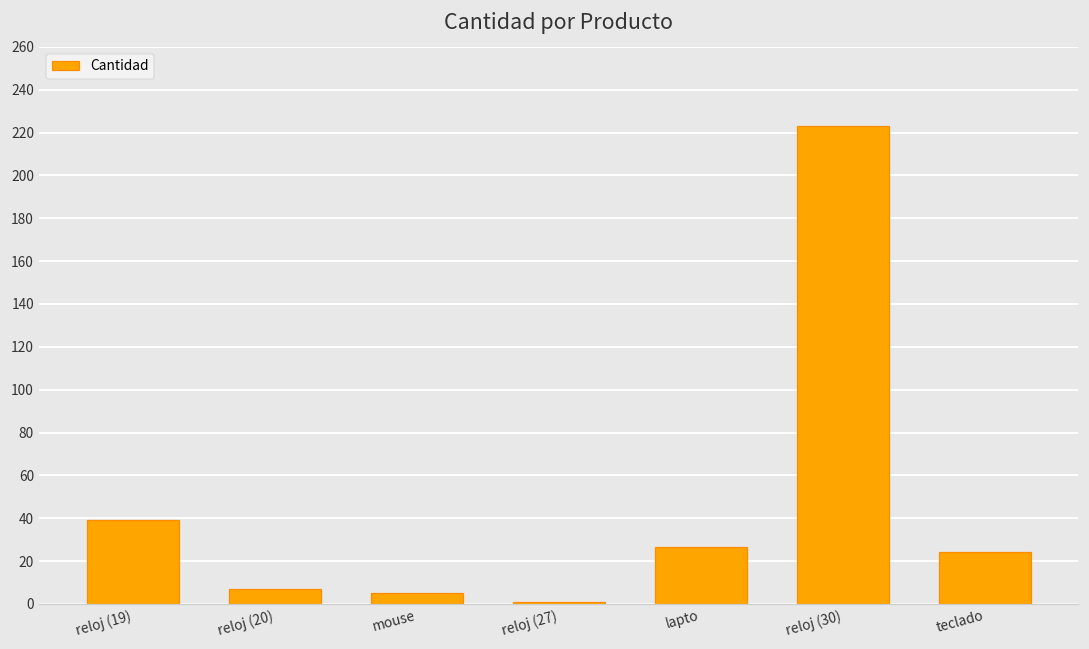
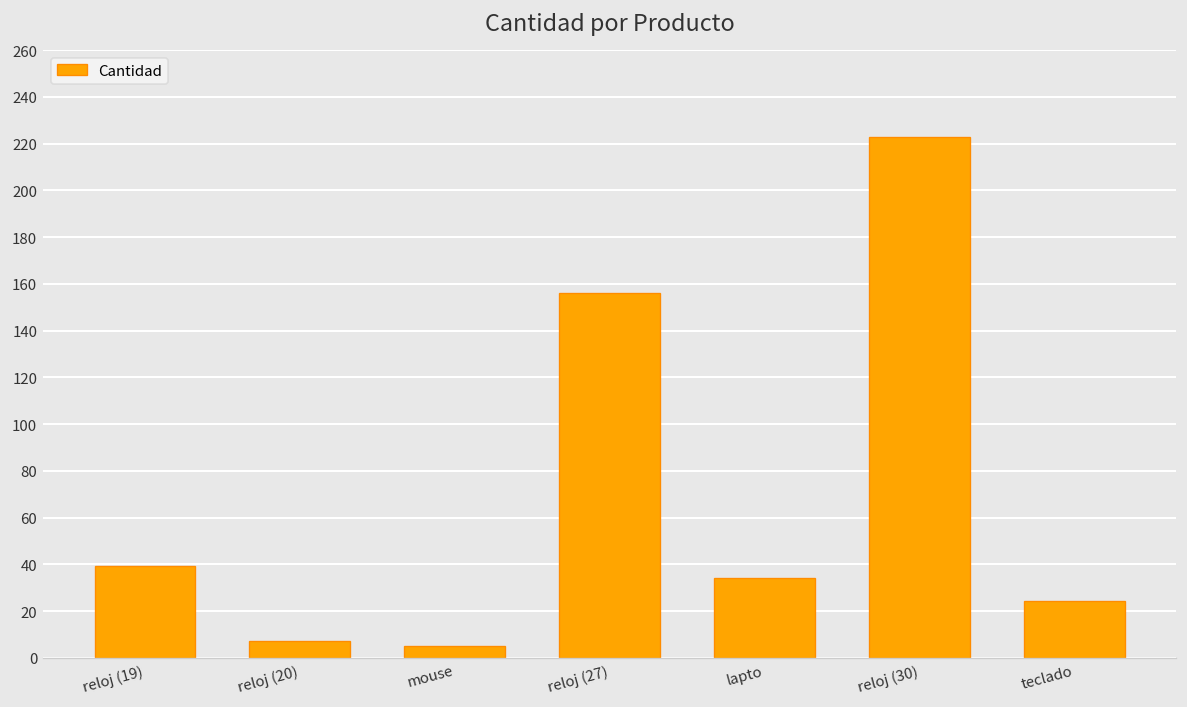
reloj (27): 1 -> 156
lapto: 27 -> 34
